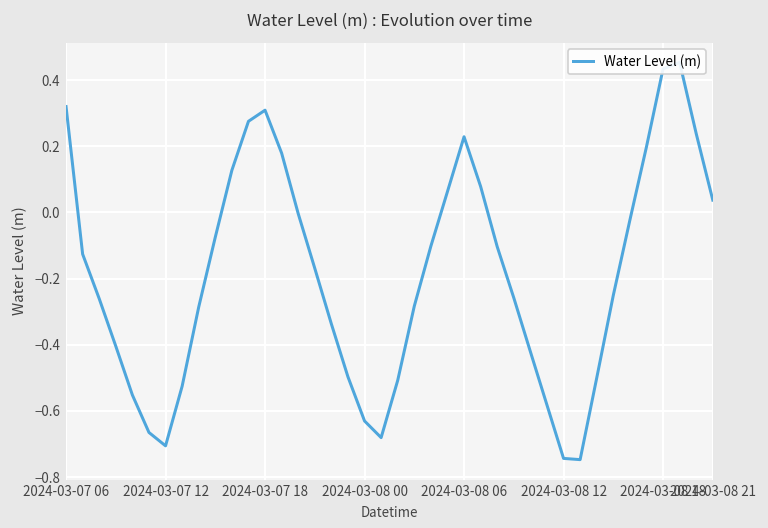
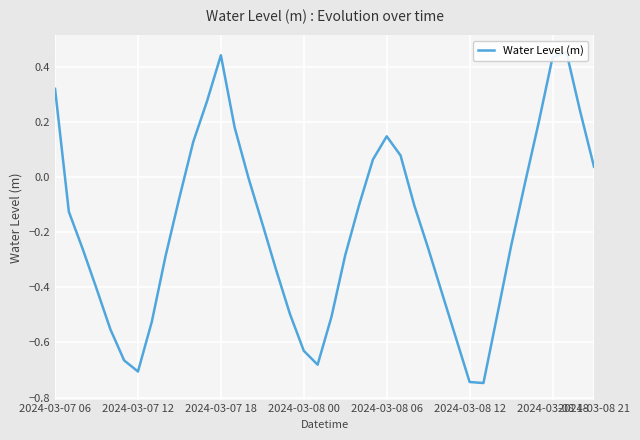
2024-03-07 18: 0.31 -> 0.44
2024-03-08 06: 0.23 -> 0.15
